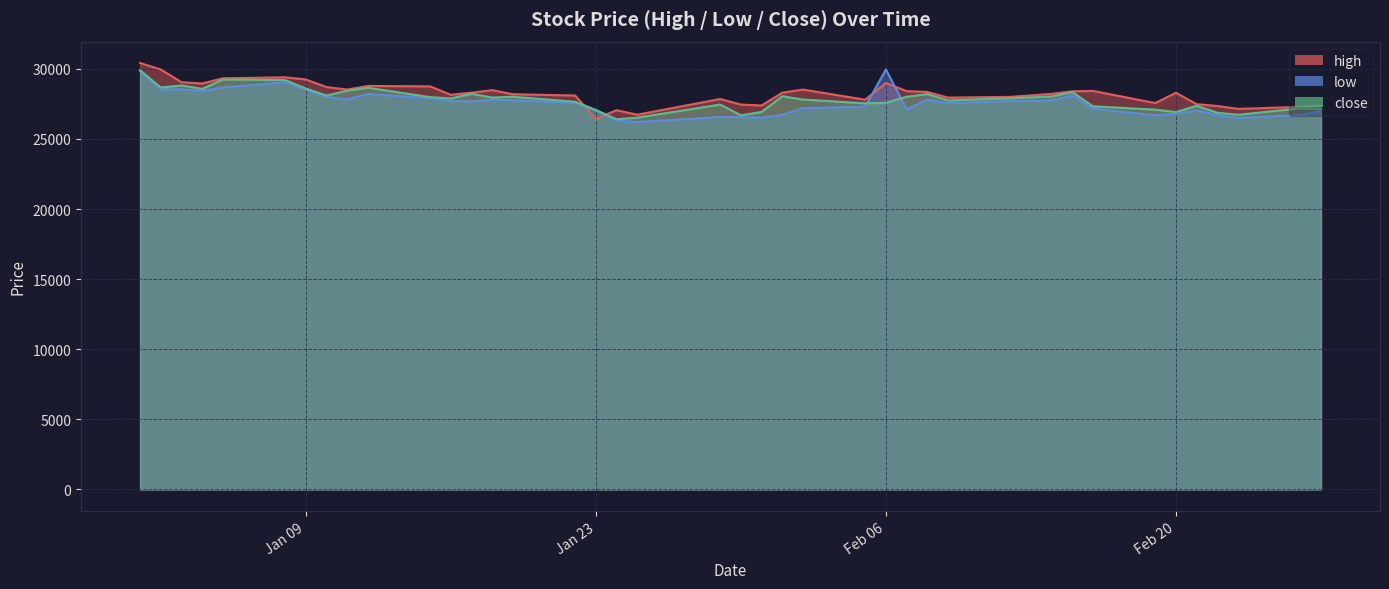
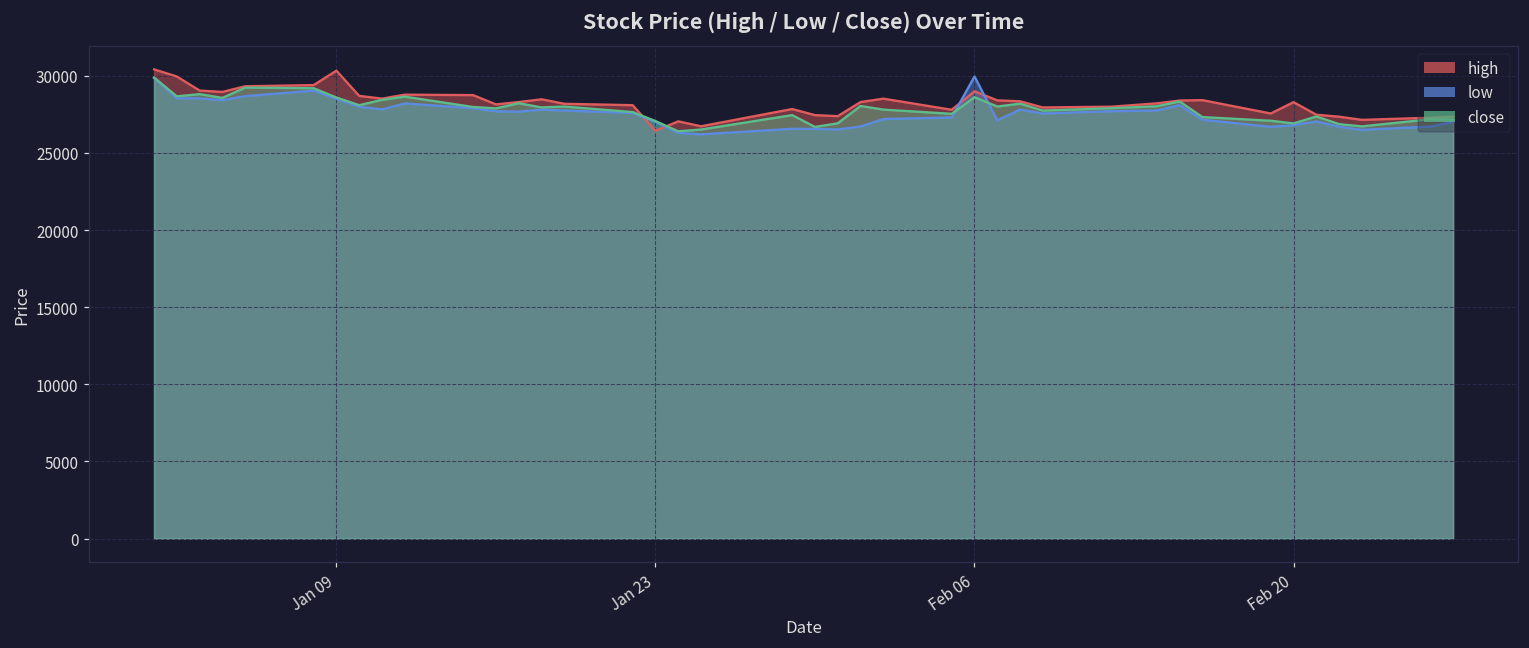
high, Jan 09: 29200 -> 30300
close, Feb 06: 27600 -> 28600
